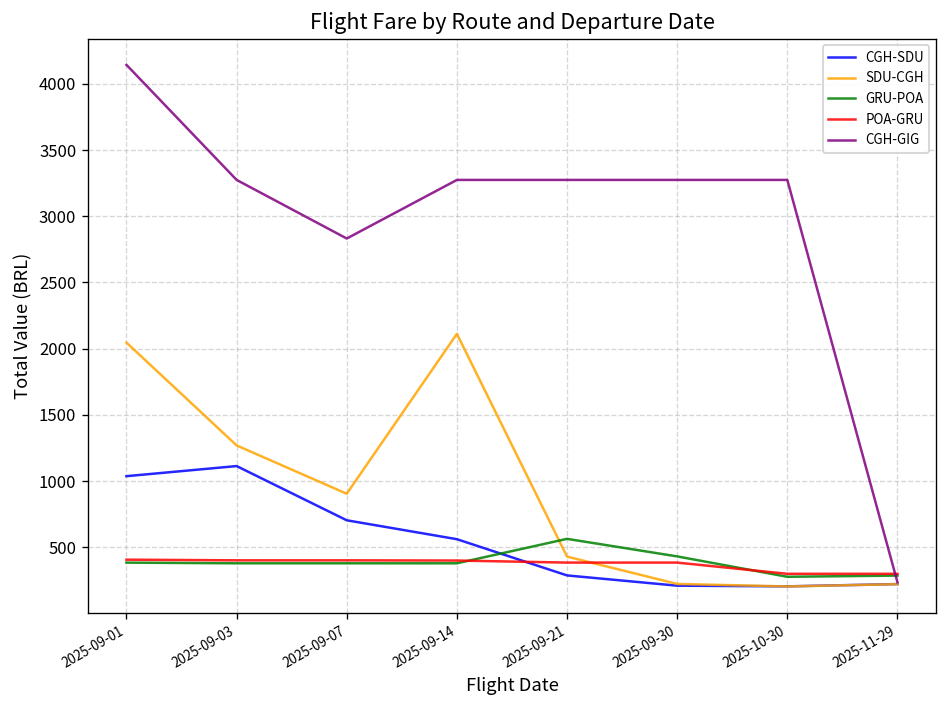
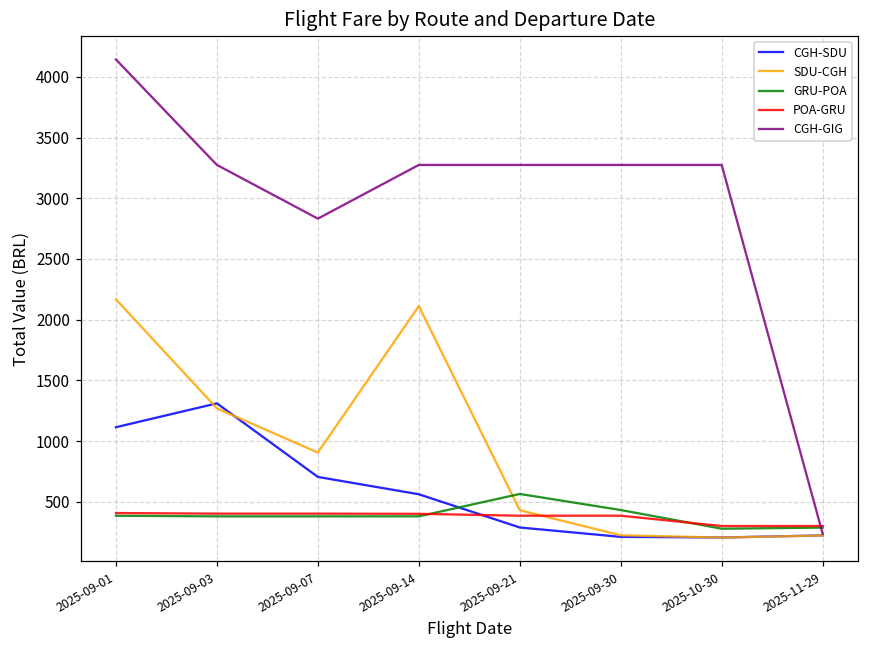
CGH-SDU, 2025-09-01: 1040 -> 1110
SDU-CGH, 2025-09-01: 2050 -> 2170
CGH-SDU, 2025-09-03: 1110 -> 1310
